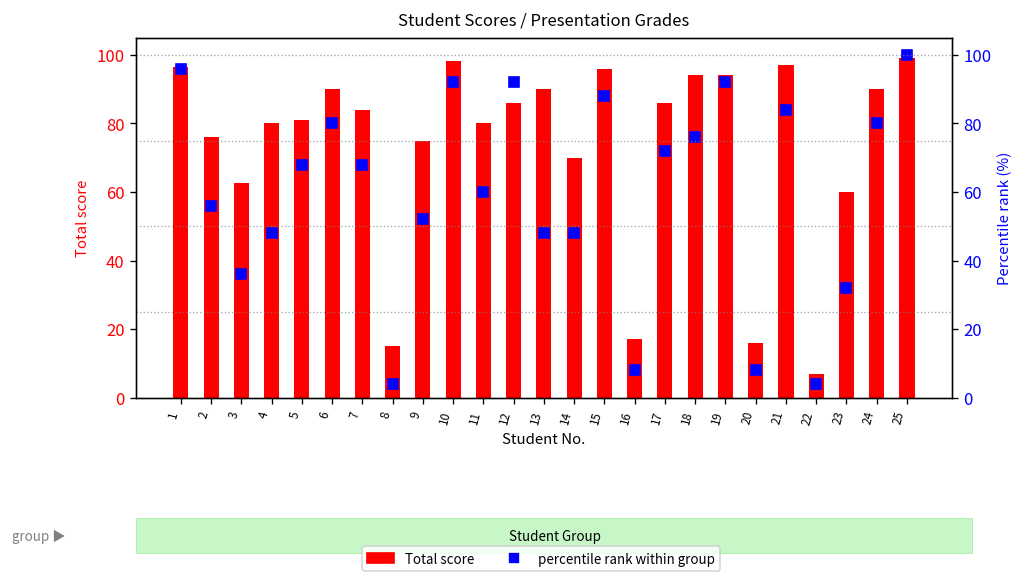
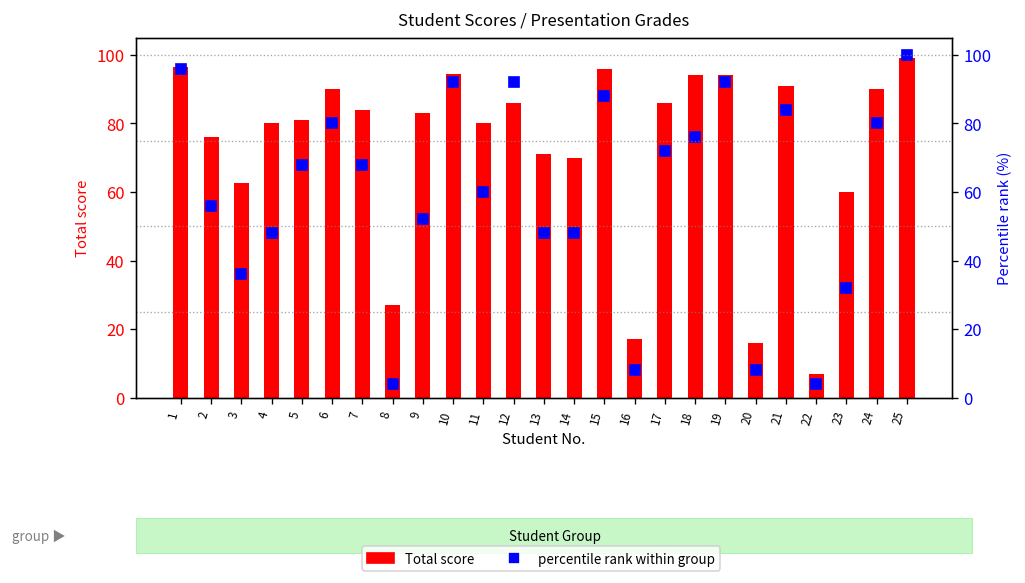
Total score, 8: 15 -> 27
Total score, 9: 75 -> 83
Total score, 10: 98 -> 95
Total score, 13: 90 -> 71
Total score, 21: 97 -> 91
